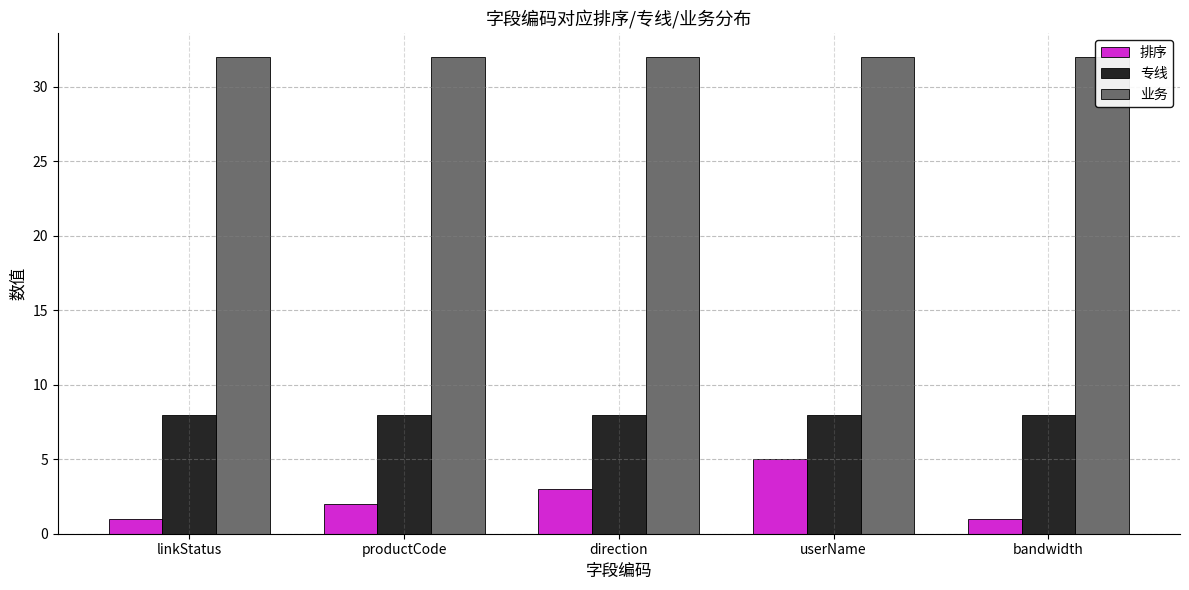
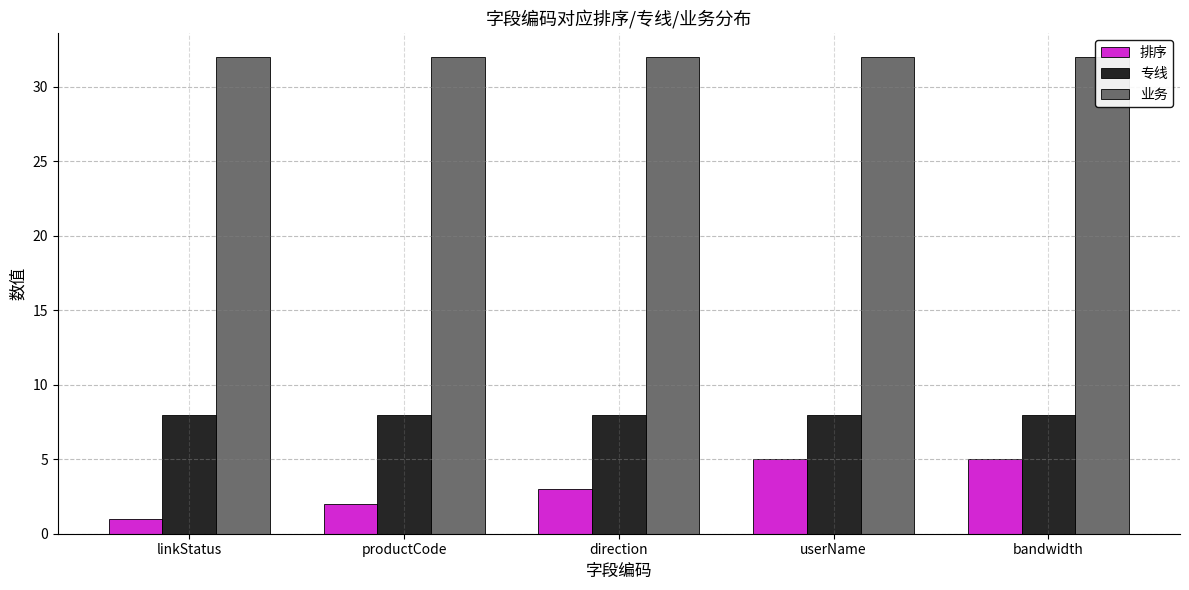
排序, bandwidth: 1 -> 5
